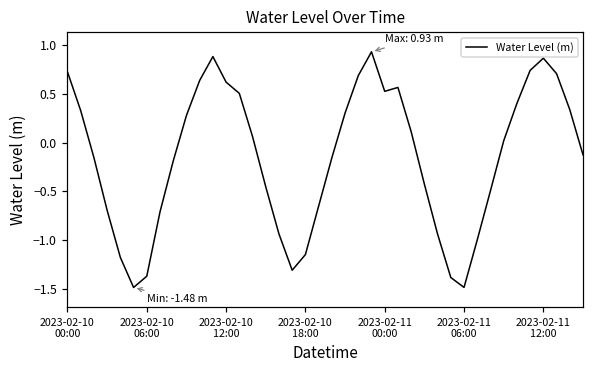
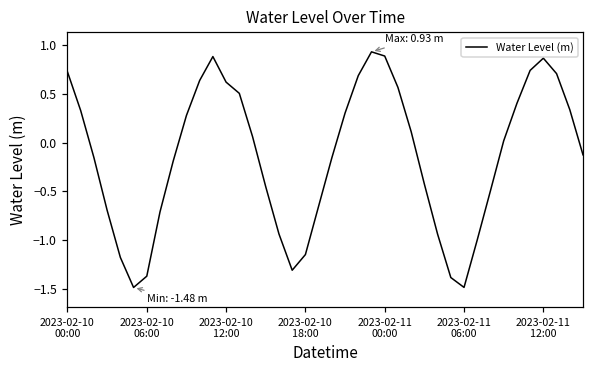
2023-02-11 00:00: 0.5 -> 0.9
